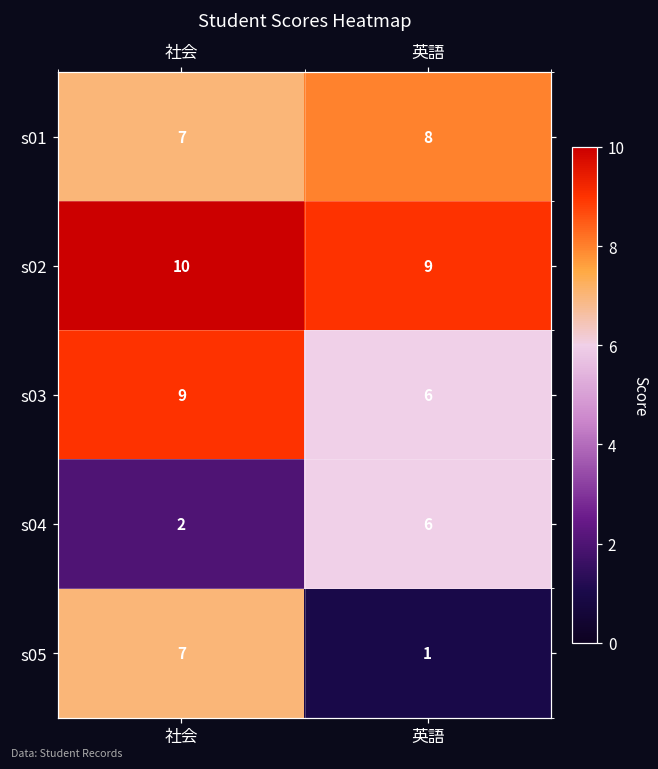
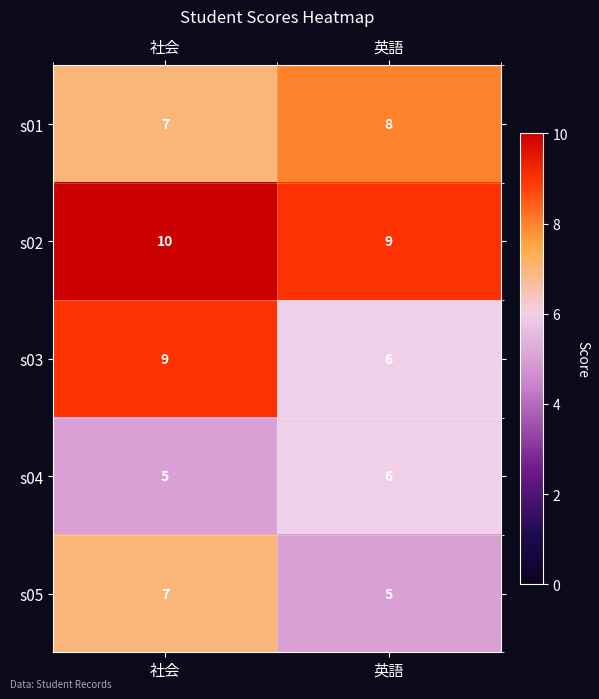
s04, 社会: 2 -> 5
s05, 英語: 1 -> 5
